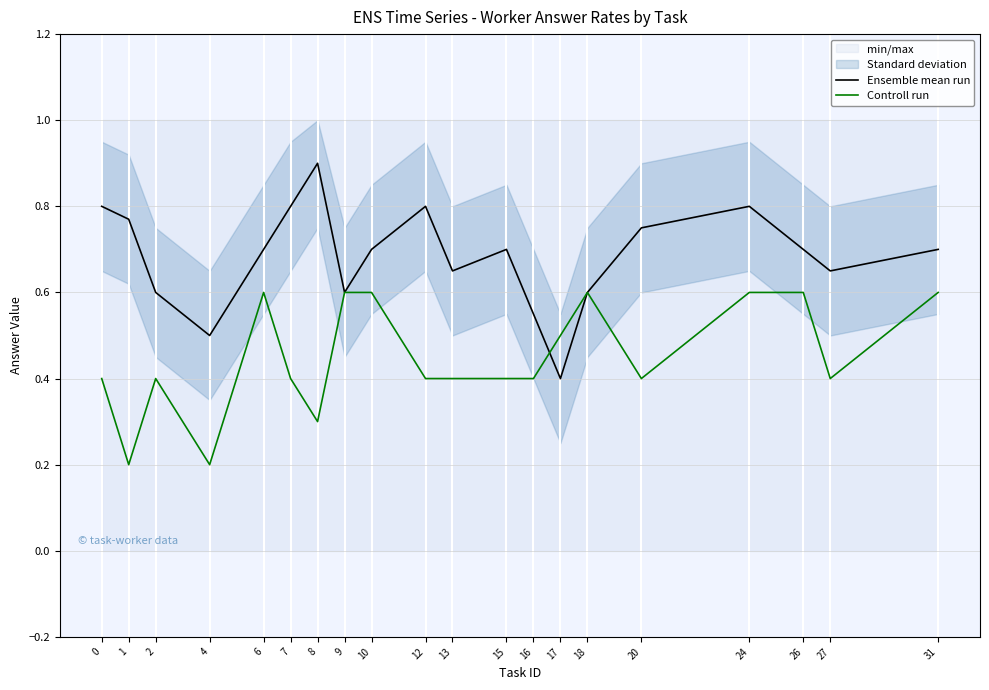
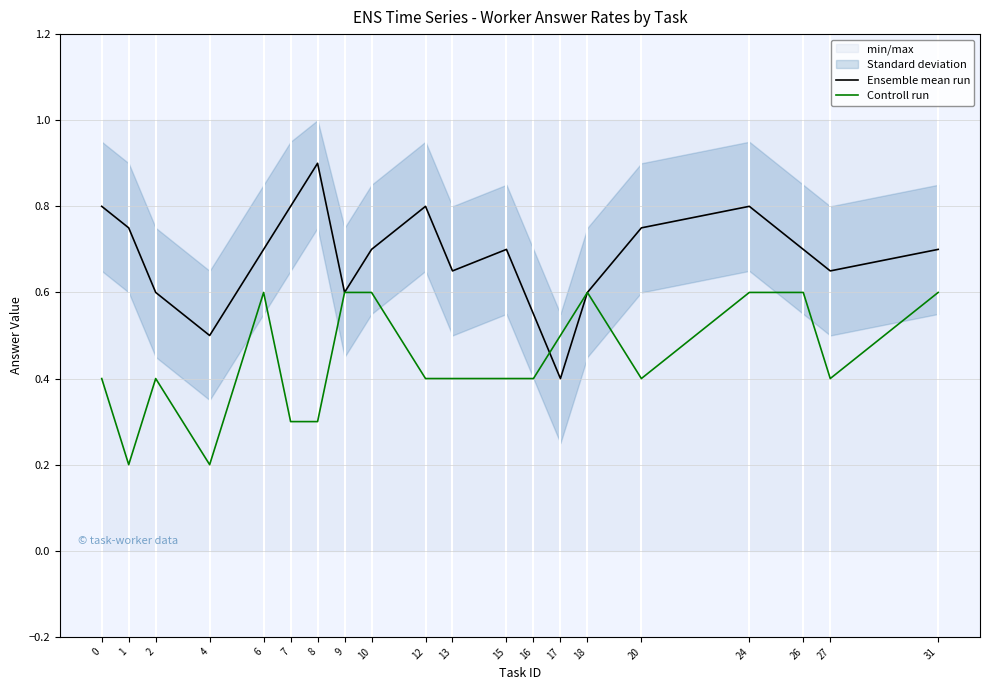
Ensemble mean run, 1: 0.77 -> 0.75
Controll run, 7: 0.4 -> 0.3
